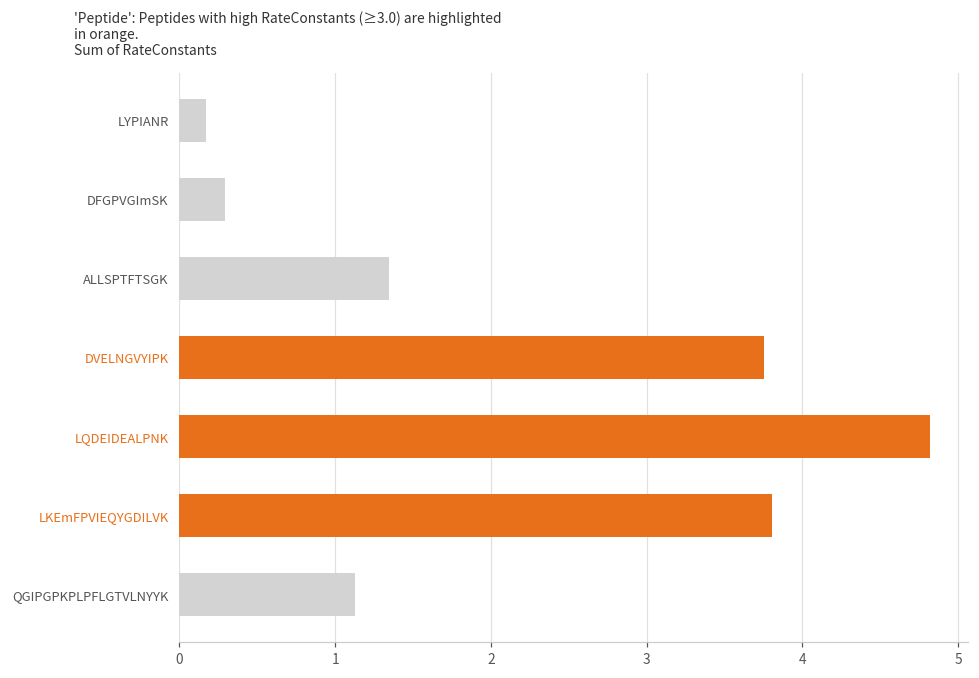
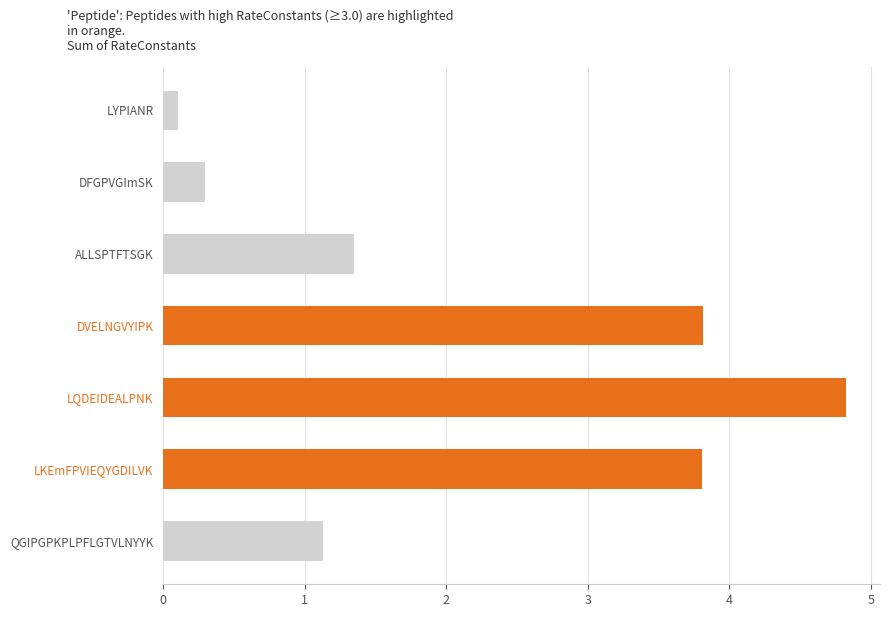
LYPIANR: 0.17 -> 0.11
DVELNGVYIPK: 3.76 -> 3.82
